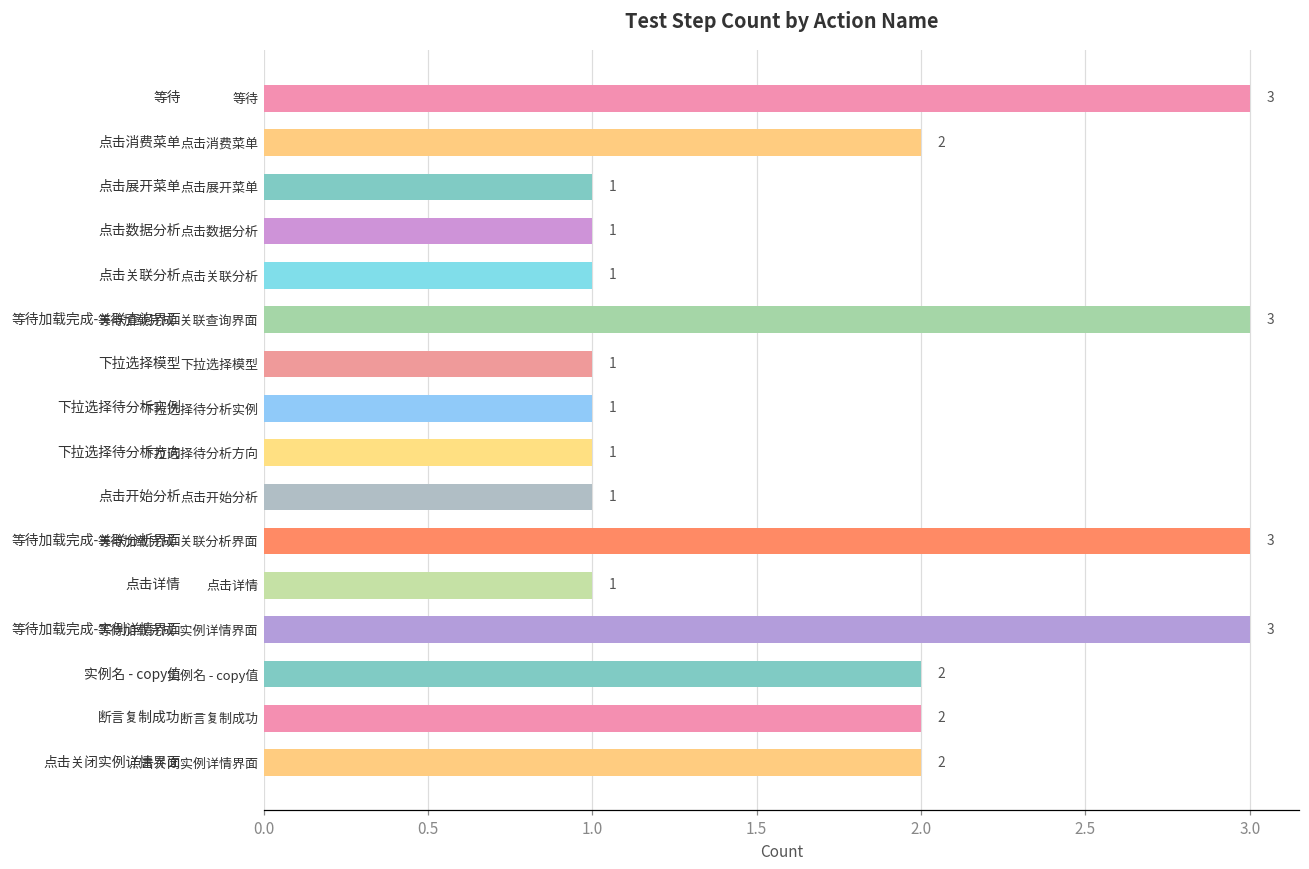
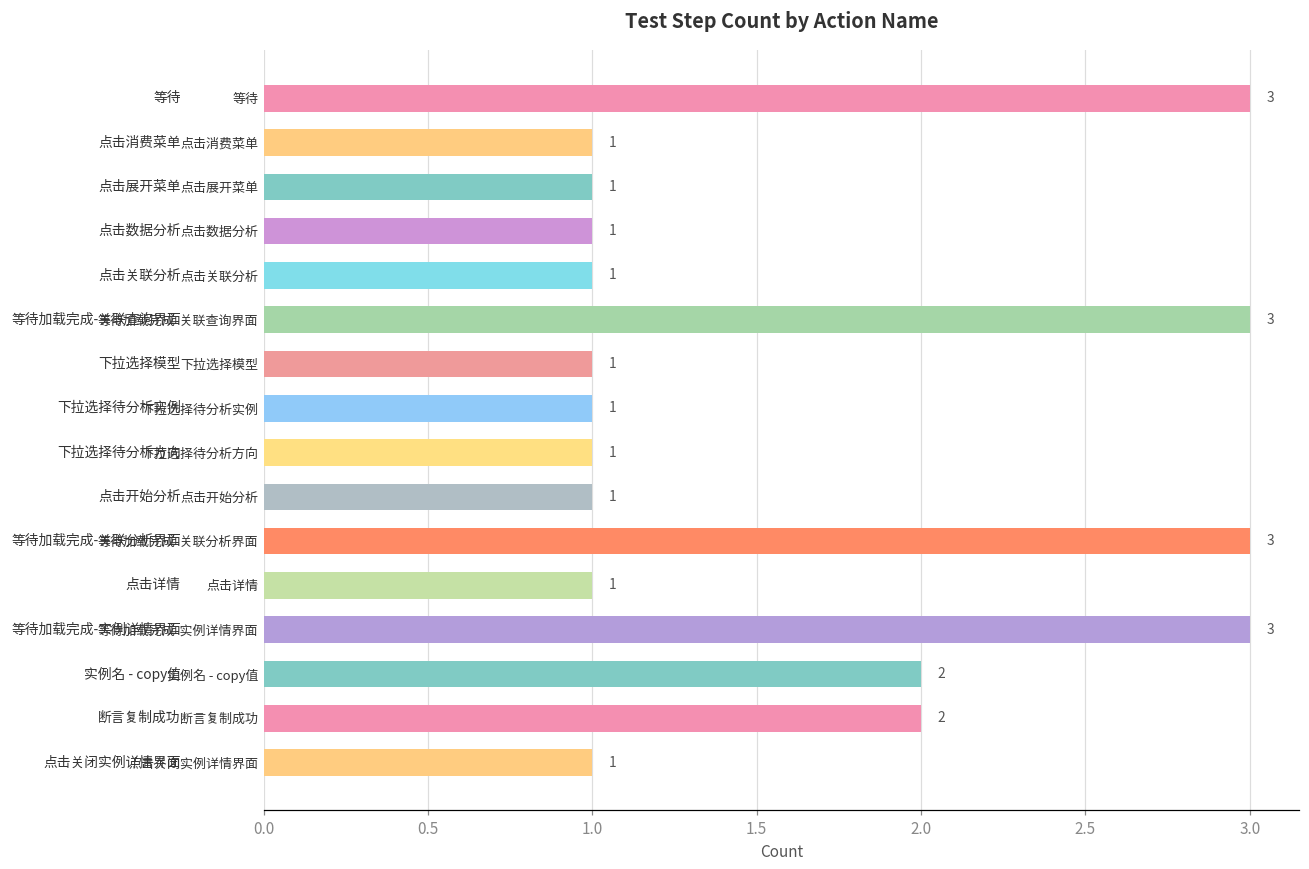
点击消费菜单: 2 -> 1
点击关闭实例详情界面: 2 -> 1
